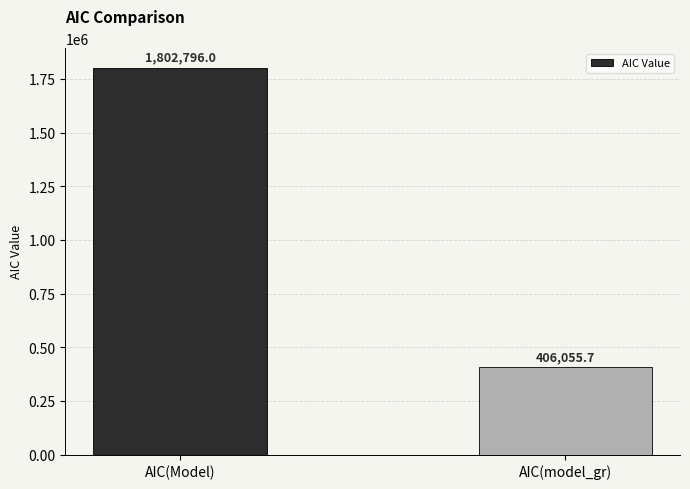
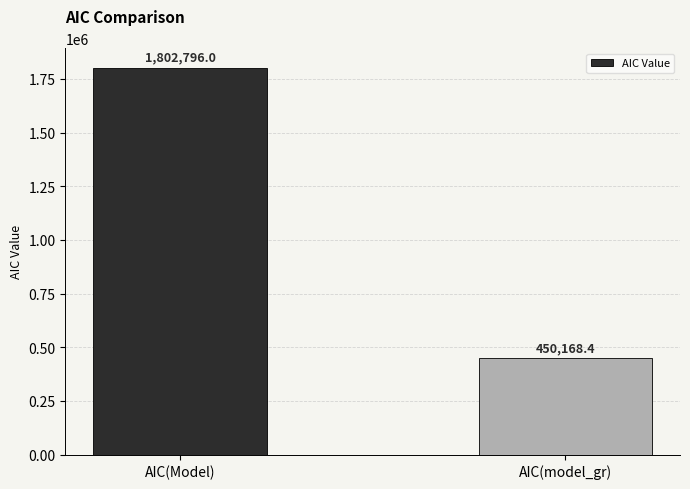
AIC(model_gr): 406,055.7 -> 450,168.4
